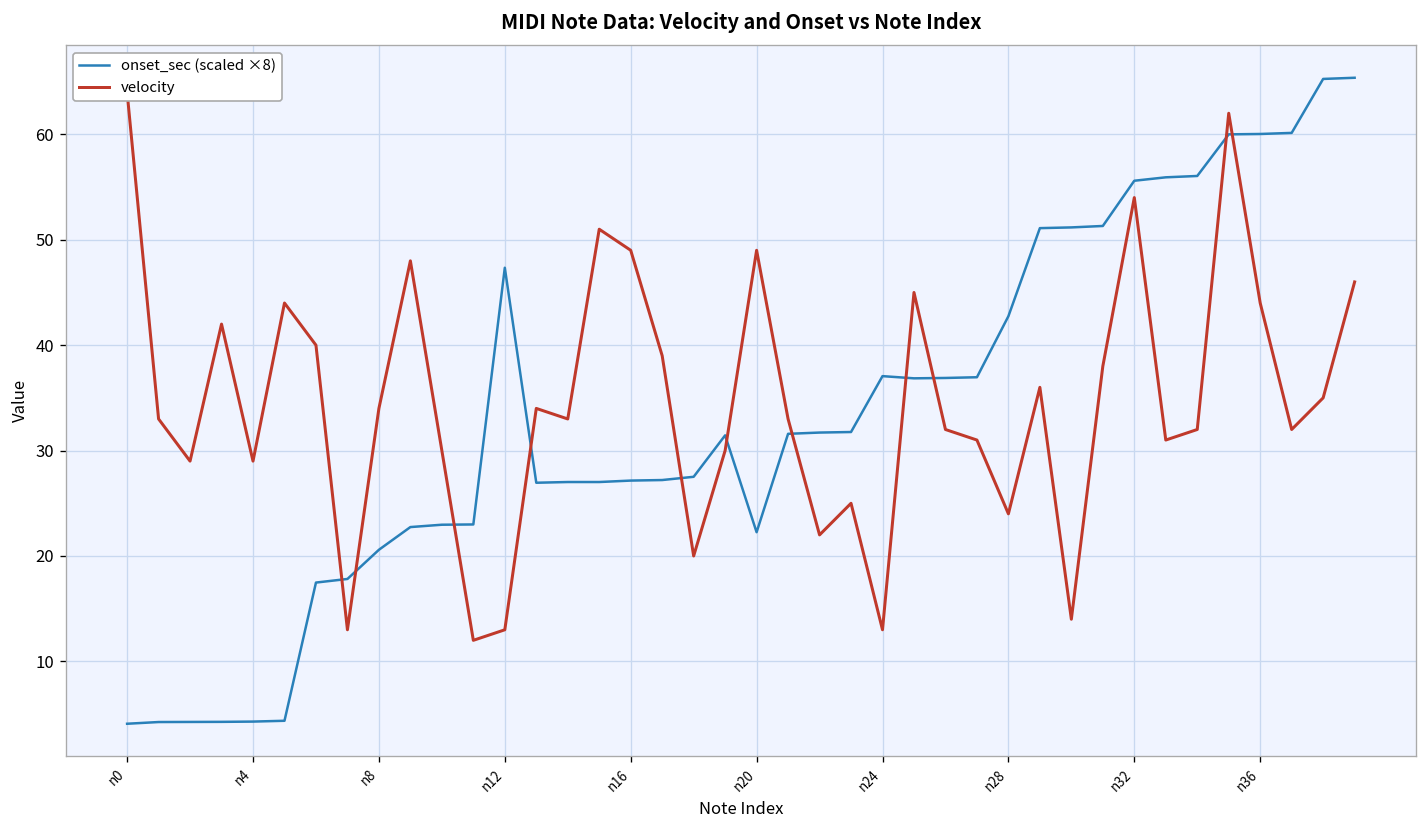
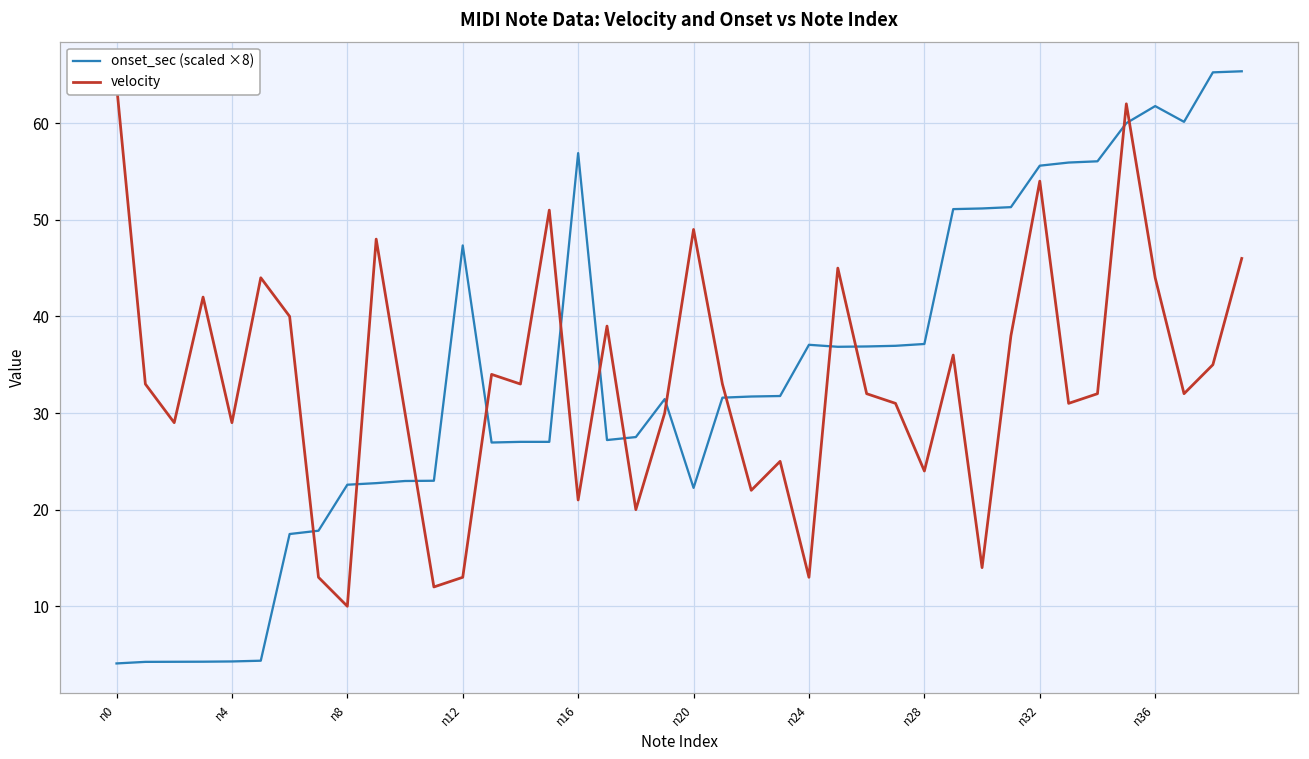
onset_sec (scaled ×8), n8: 21 -> 23
velocity, n8: 34 -> 10
onset_sec (scaled ×8), n16: 27 -> 57
velocity, n16: 49 -> 21
onset_sec (scaled ×8), n28: 43 -> 37
onset_sec (scaled ×8), n36: 60 -> 62
